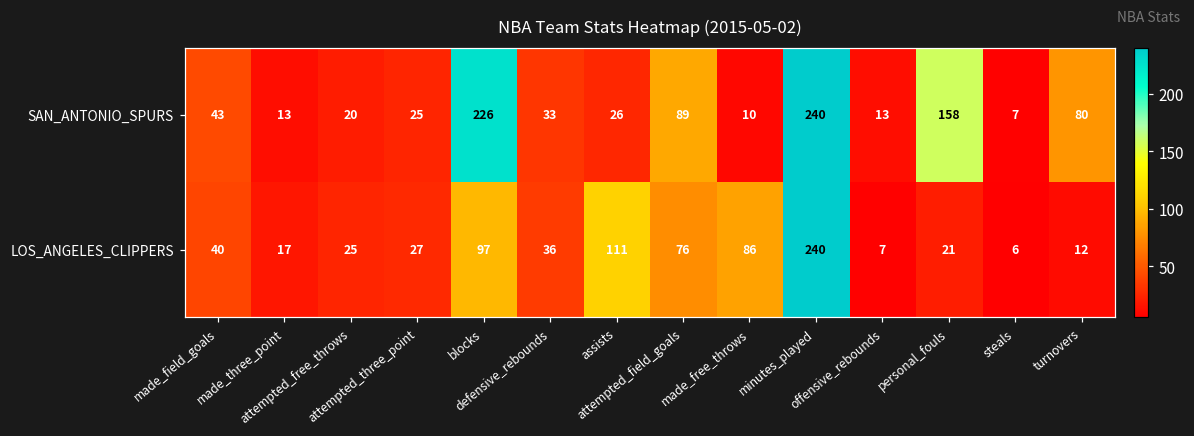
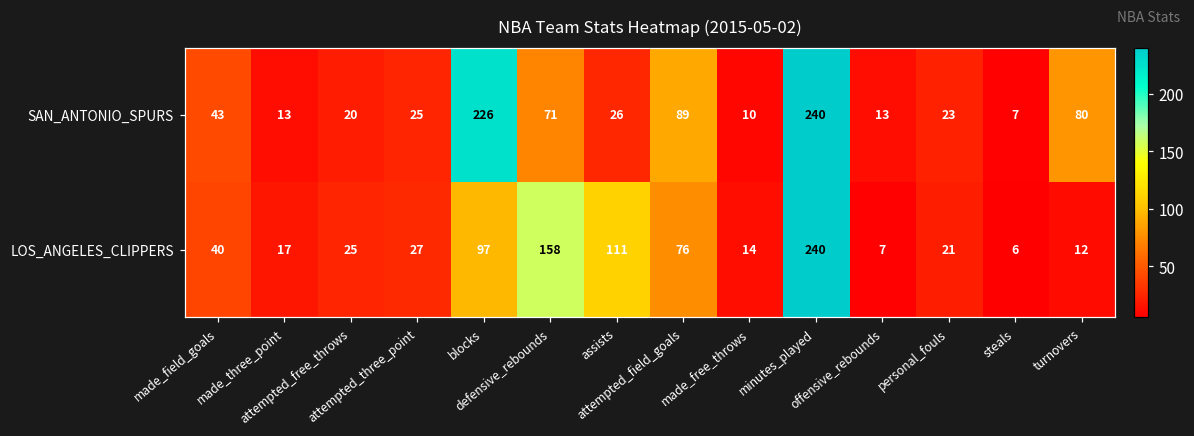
SAN_ANTONIO_SPURS, defensive_rebounds: 33 -> 71
SAN_ANTONIO_SPURS, personal_fouls: 158 -> 23
LOS_ANGELES_CLIPPERS, defensive_rebounds: 36 -> 158
LOS_ANGELES_CLIPPERS, made_free_throws: 86 -> 14
